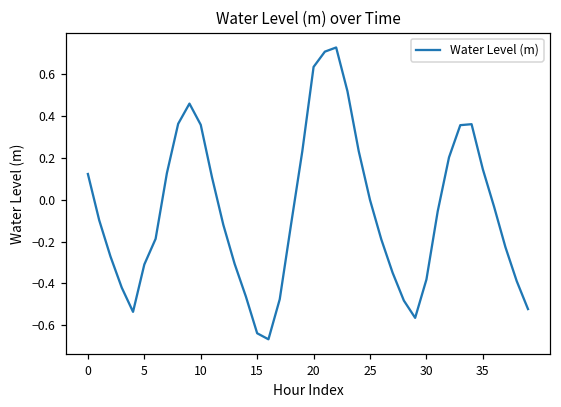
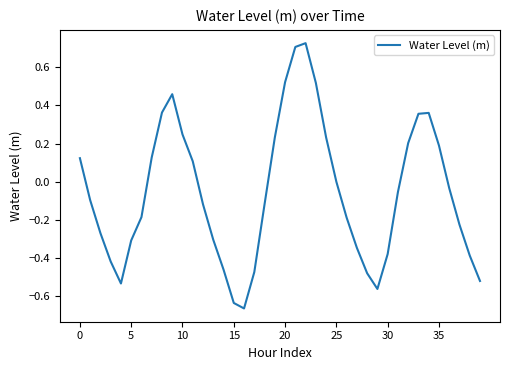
10: 0.36 -> 0.25
20: 0.63 -> 0.52
35: 0.15 -> 0.19
